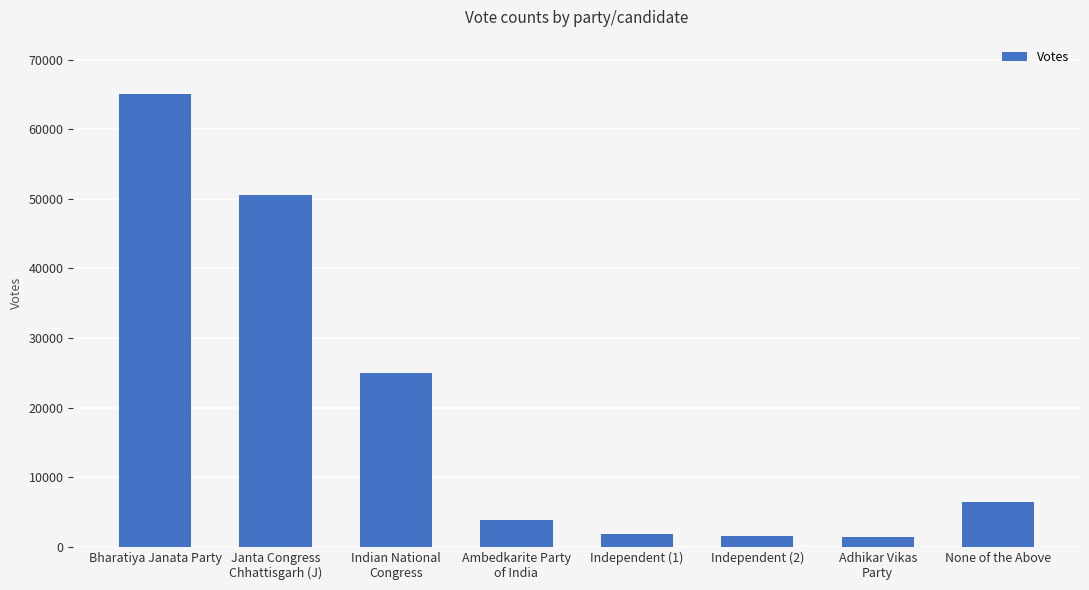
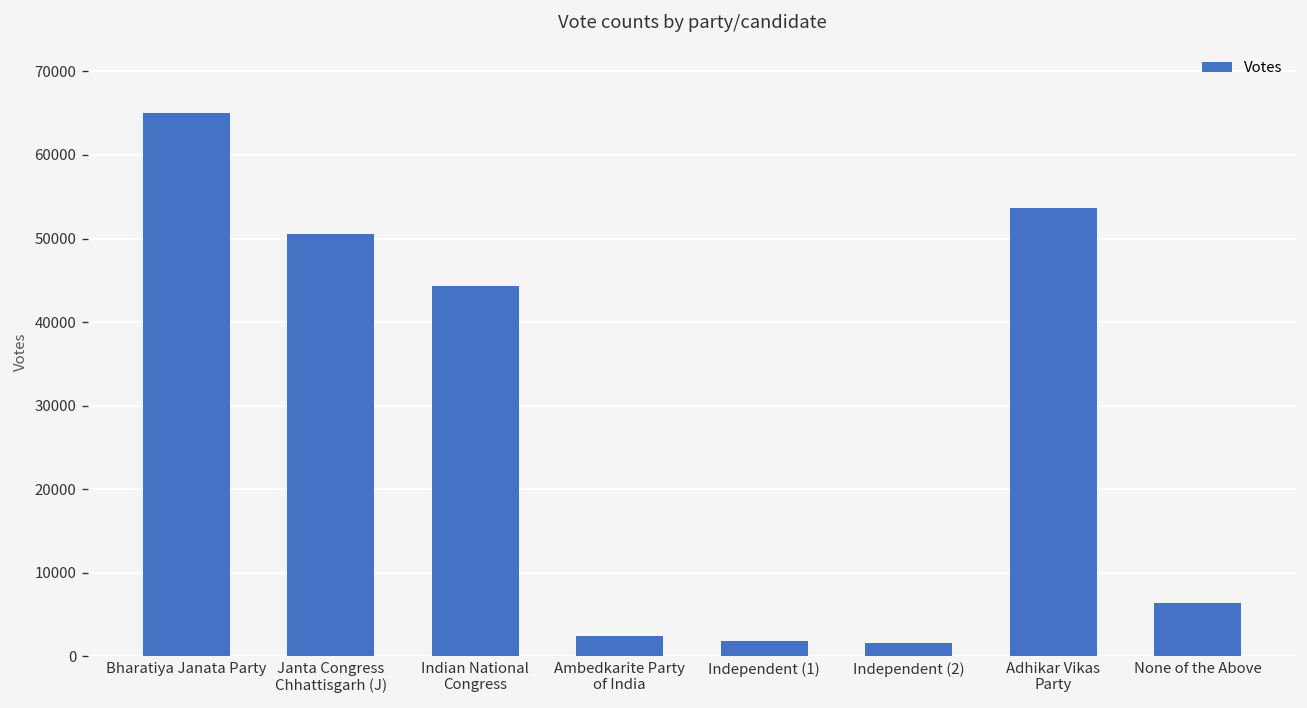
Indian National Congress: 25000 -> 44000
Ambedkarite Party of India: 4000 -> 2000
Adhikar Vikas Party: 1000 -> 54000
